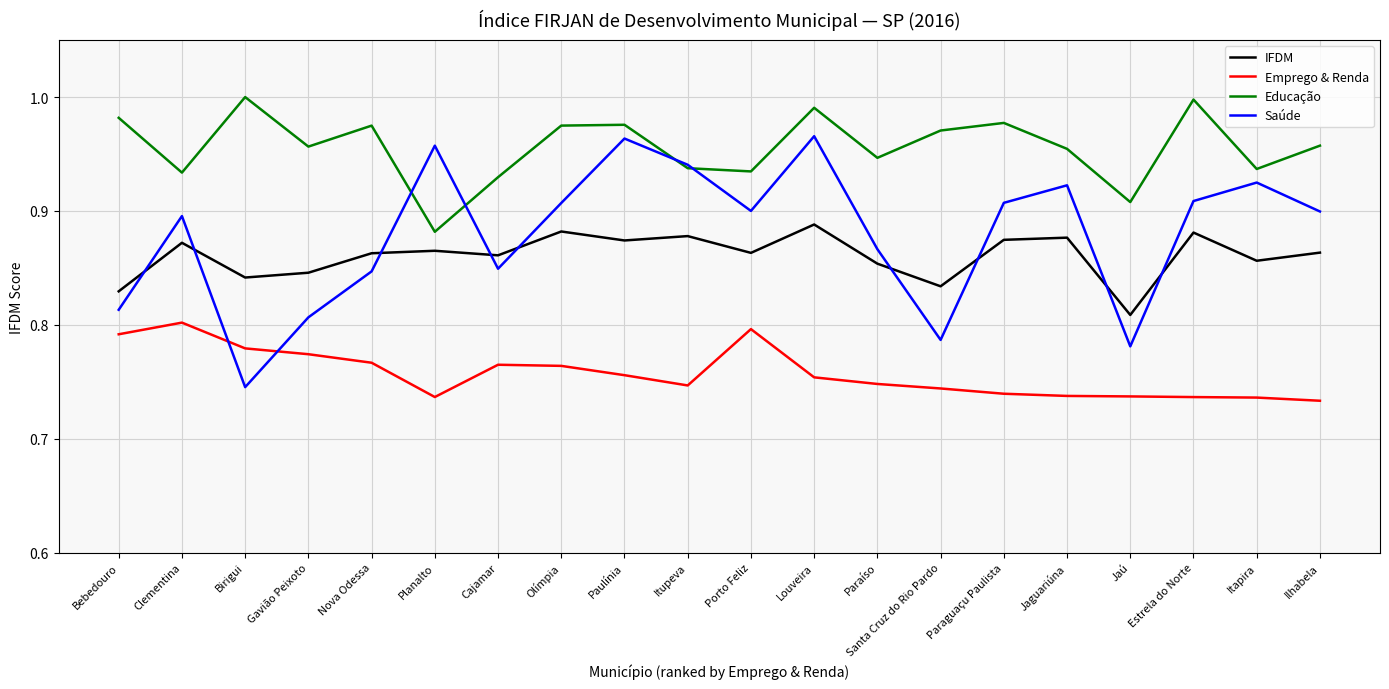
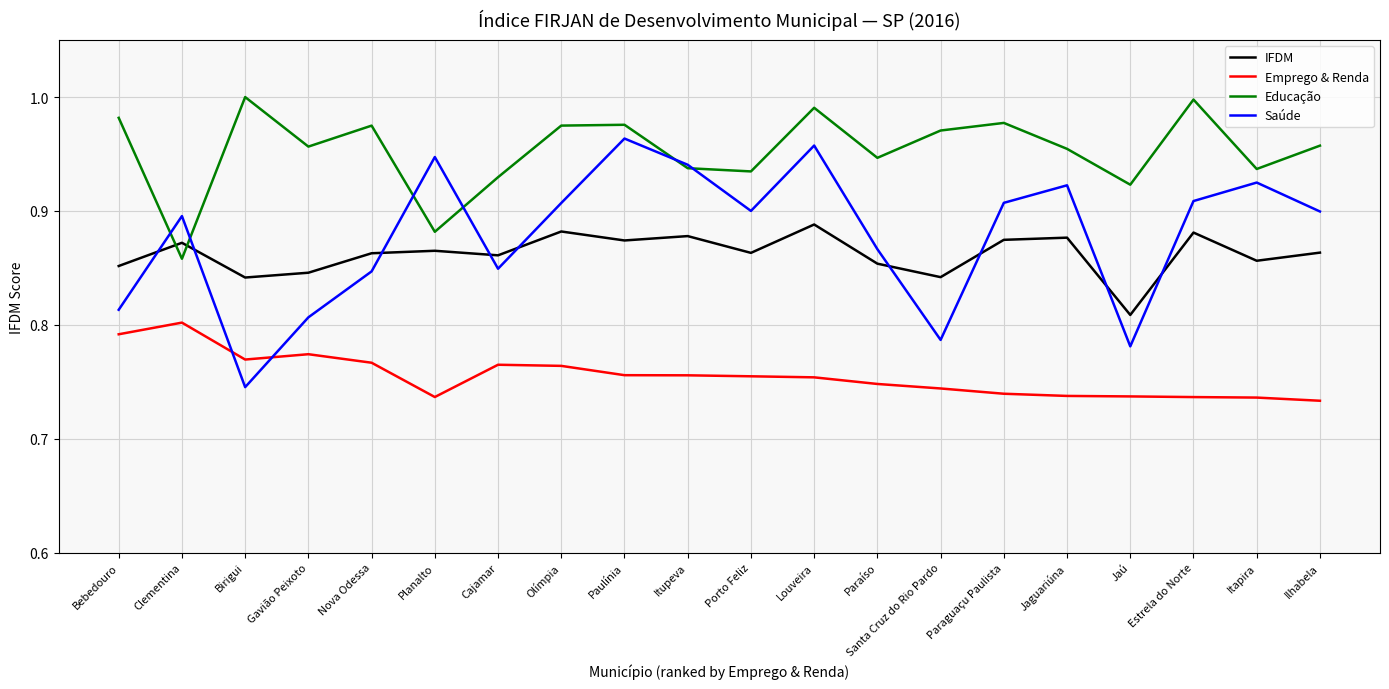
IFDM, Bebedouro: 0.829 -> 0.852
Educação, Clementina: 0.934 -> 0.858
Emprego & Renda, Birigui: 0.779 -> 0.769
Saúde, Planalto: 0.957 -> 0.947
Emprego & Renda, Itupeva: 0.747 -> 0.756
Emprego & Renda, Porto Feliz: 0.796 -> 0.755
Saúde, Louveira: 0.966 -> 0.957
IFDM, Santa Cruz do Rio Pardo: 0.834 -> 0.842
Educação, Jaú: 0.908 -> 0.923
